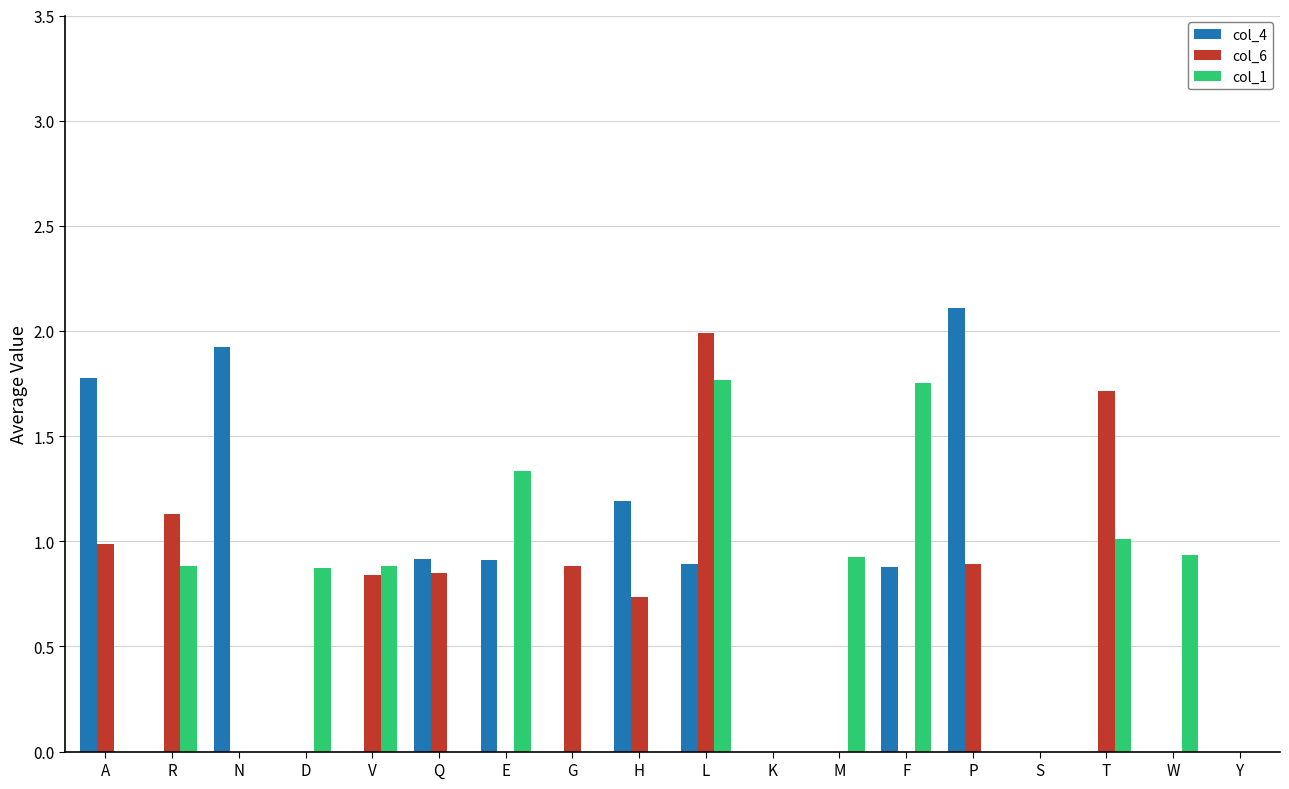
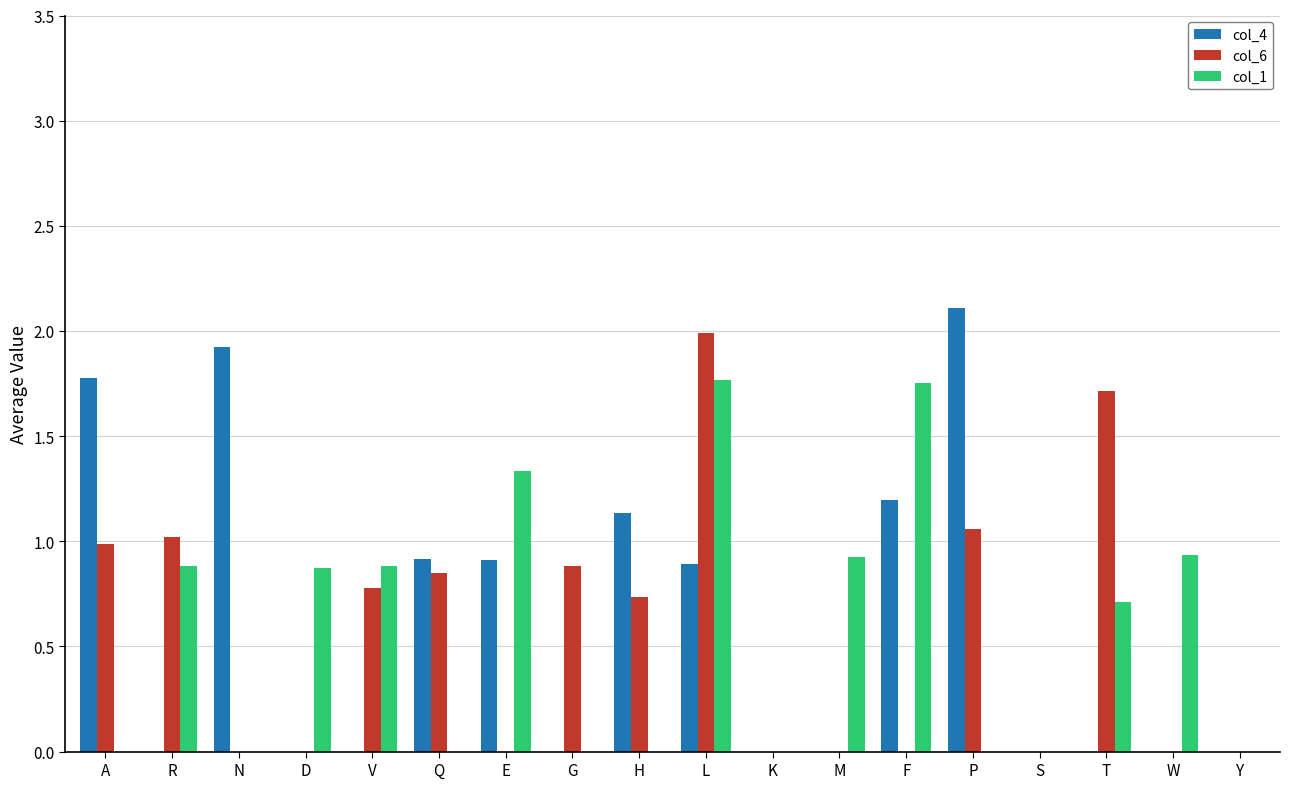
col_6, R: 1.13 -> 1.02
col_6, V: 0.84 -> 0.78
col_4, H: 1.19 -> 1.14
col_4, F: 0.88 -> 1.19
col_6, P: 0.89 -> 1.06
col_1, T: 1.01 -> 0.71
